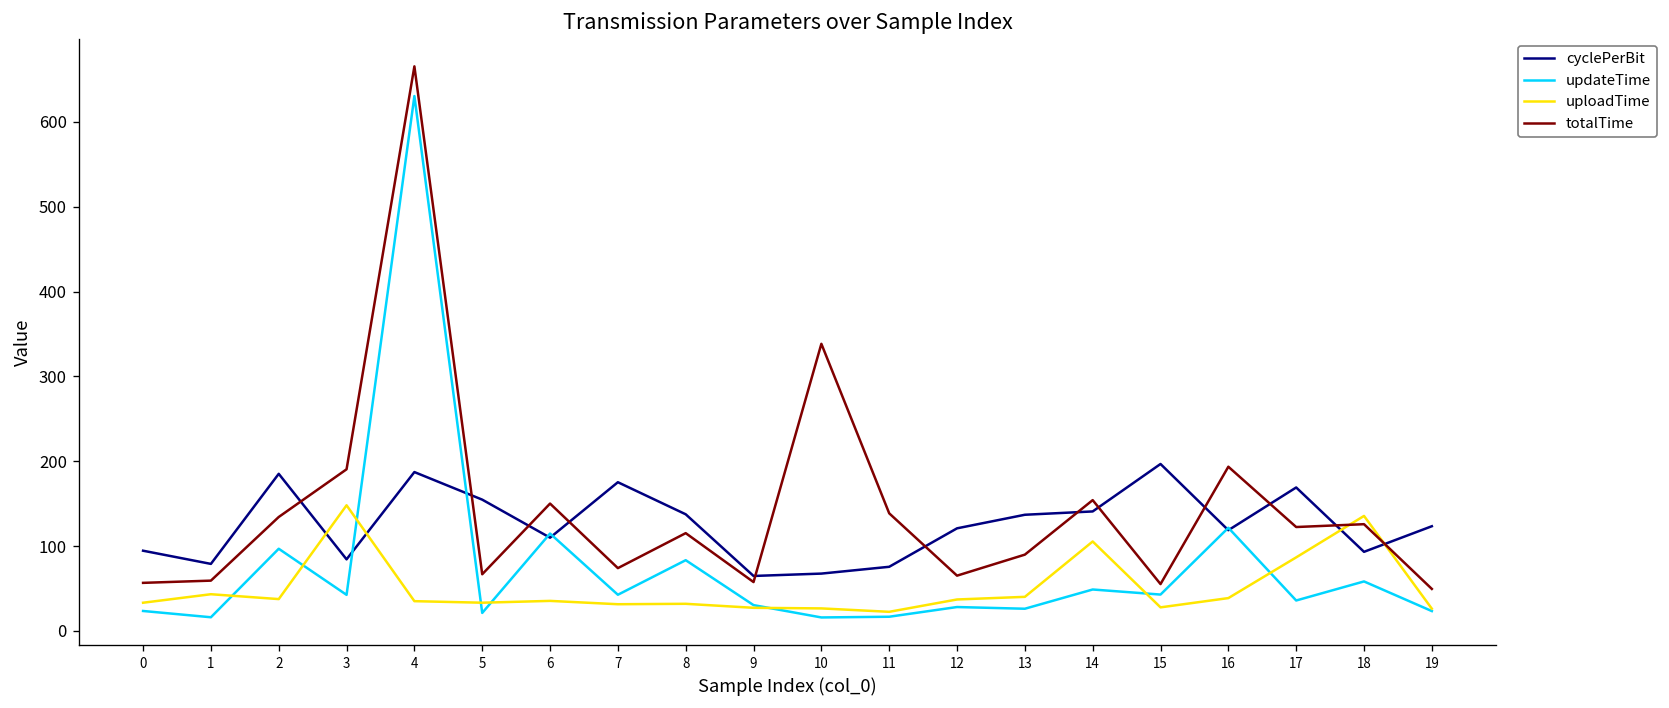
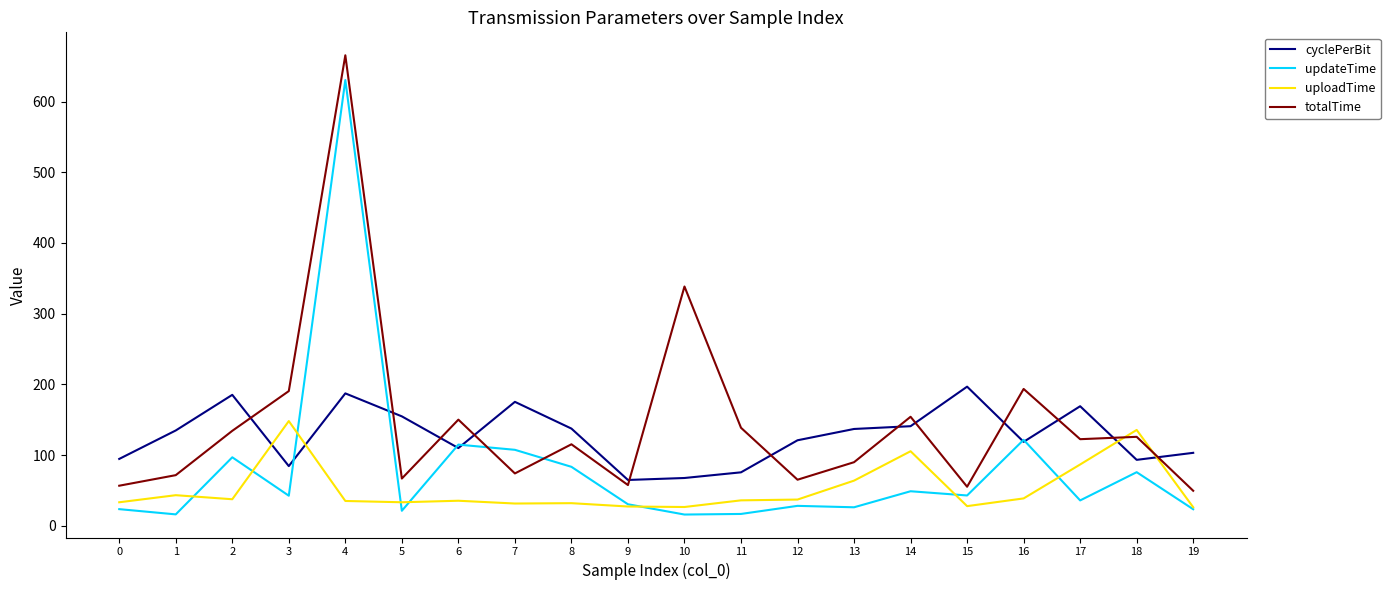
cyclePerBit, 1: 80 -> 130
totalTime, 1: 60 -> 70
updateTime, 7: 40 -> 110
uploadTime, 11: 20 -> 40
uploadTime, 13: 40 -> 60
updateTime, 18: 60 -> 80
cyclePerBit, 19: 120 -> 100
